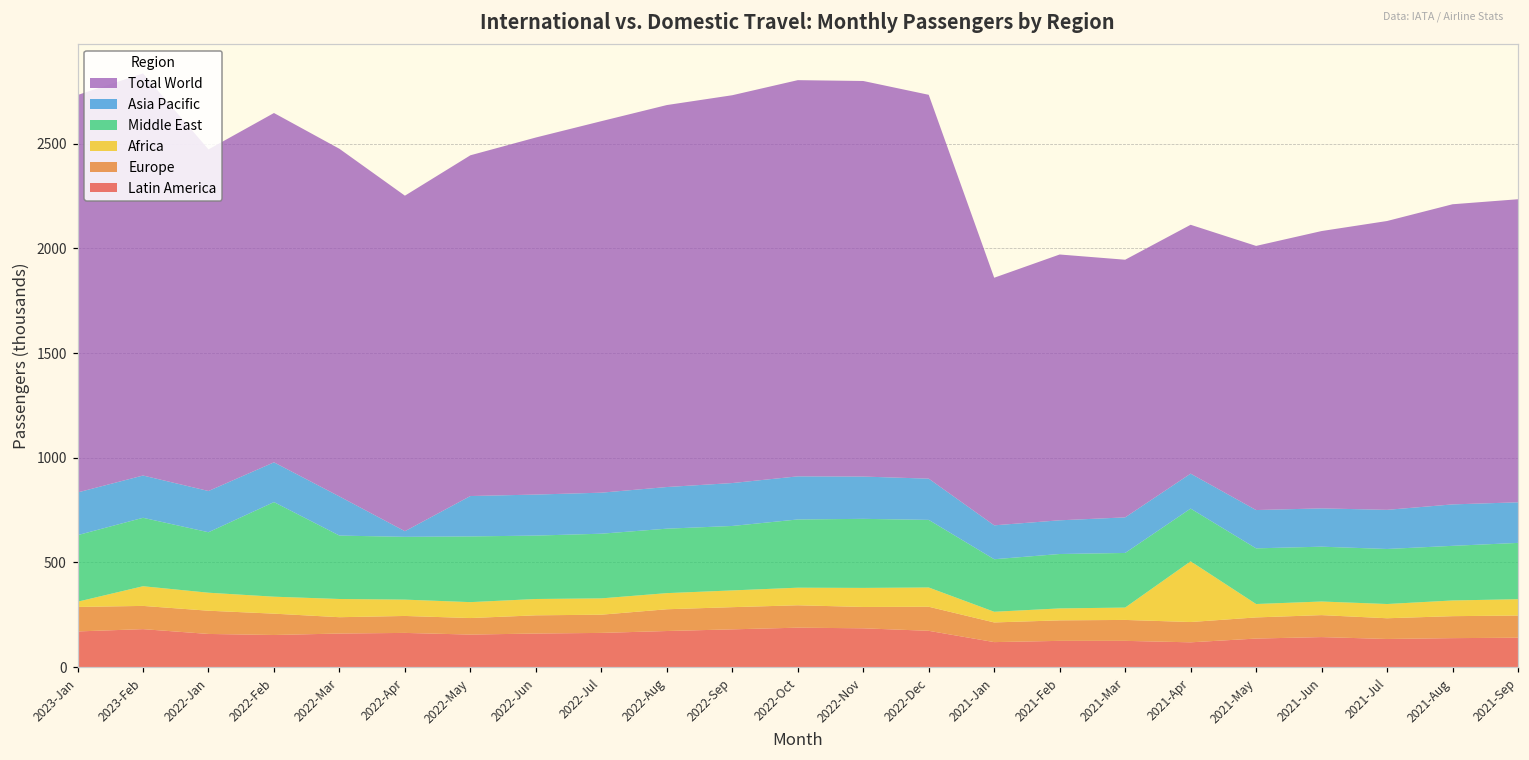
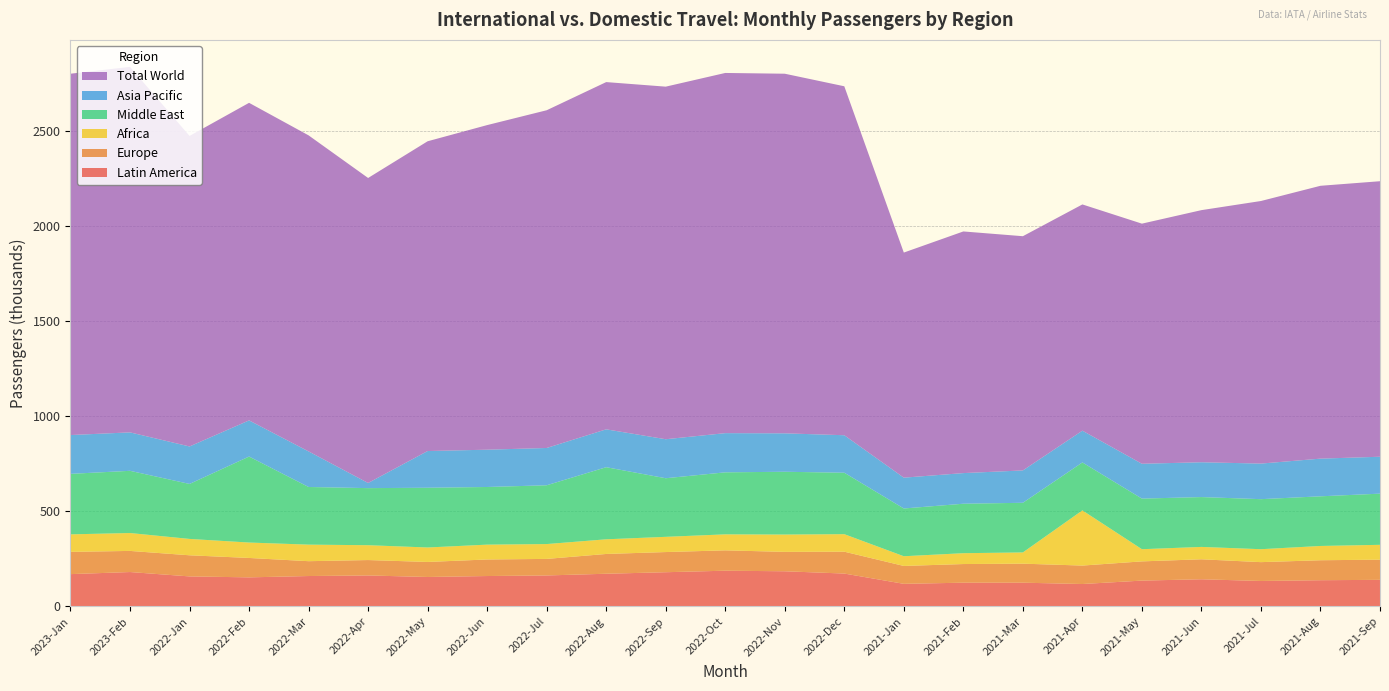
Africa, 2023-Jan: 30 -> 90
Middle East, 2022-Aug: 310 -> 380
